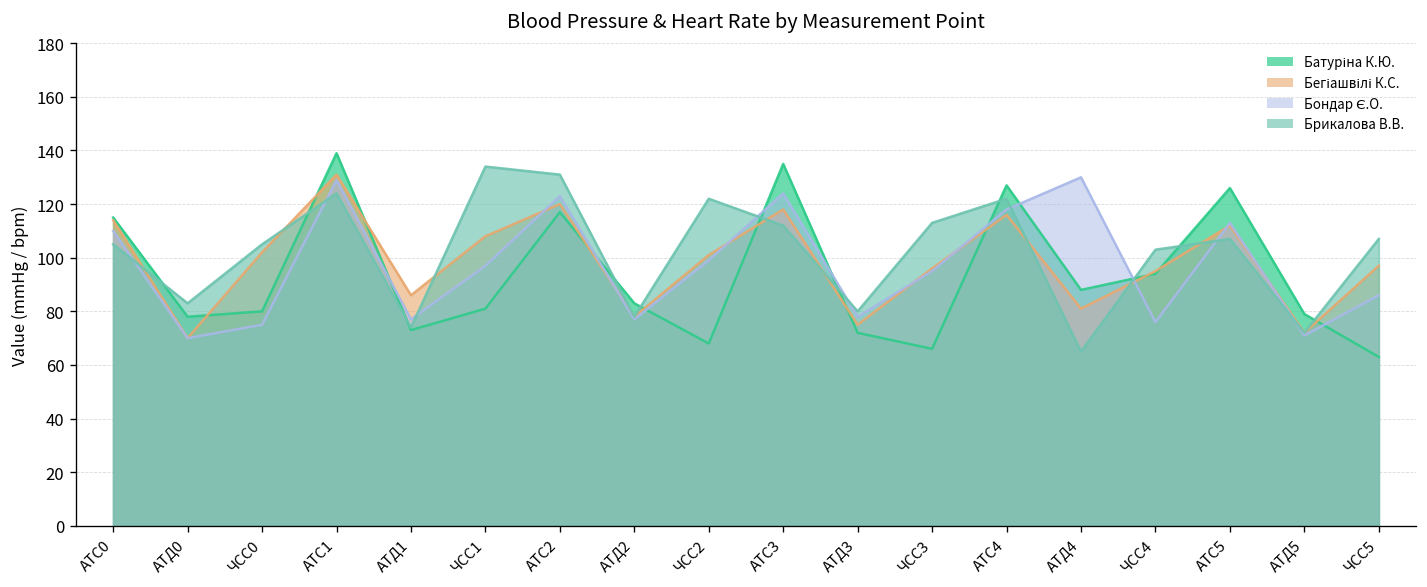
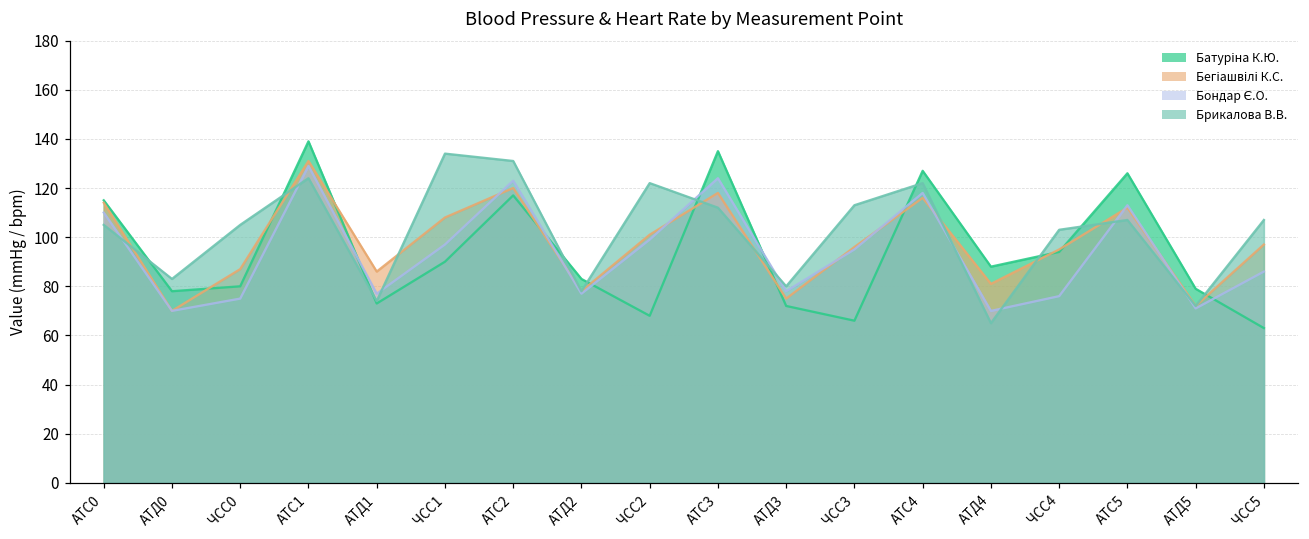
Бегіашвілі К.С., ЧСС0: 102 -> 87
Батуріна К.Ю., ЧСС1: 81 -> 90
Бондар Є.О., АТД4: 130 -> 70
